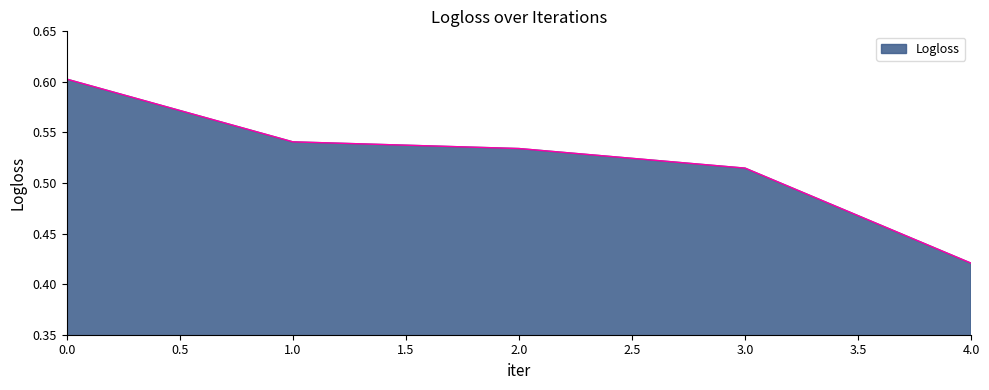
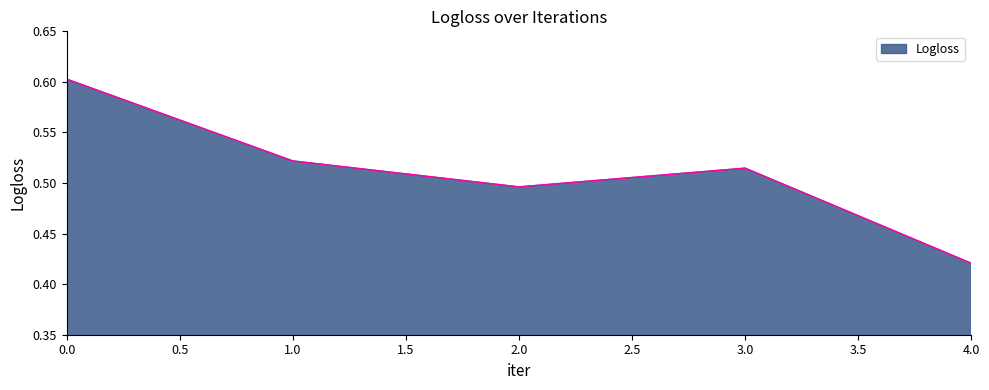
1.0: 0.541 -> 0.522
2.0: 0.534 -> 0.496
